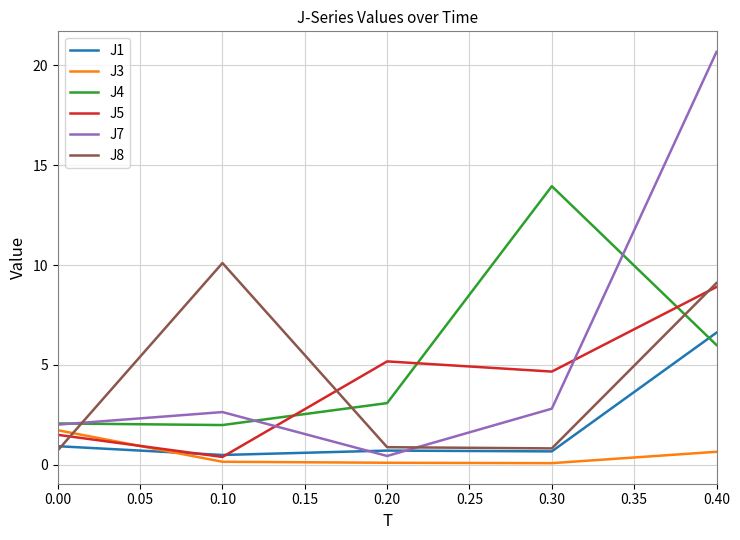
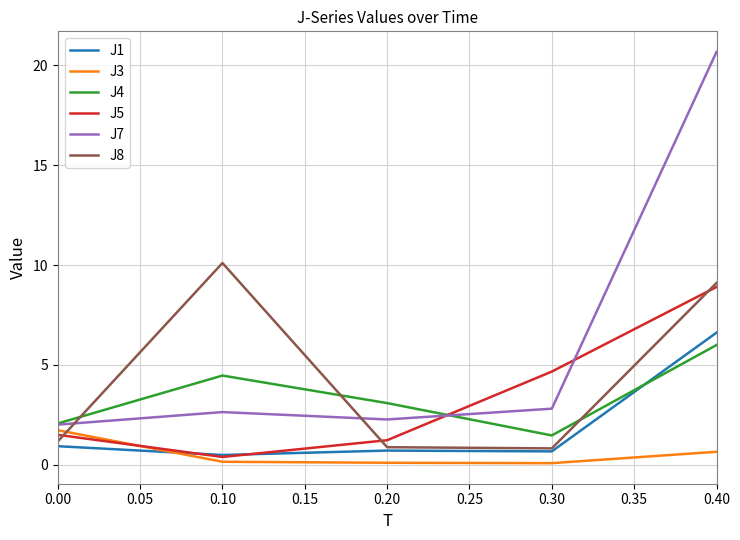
J8, 0.00: 0.7 -> 1.2
J4, 0.10: 2.0 -> 4.5
J5, 0.20: 5.2 -> 1.2
J7, 0.20: 0.4 -> 2.3
J4, 0.30: 14.0 -> 1.5
